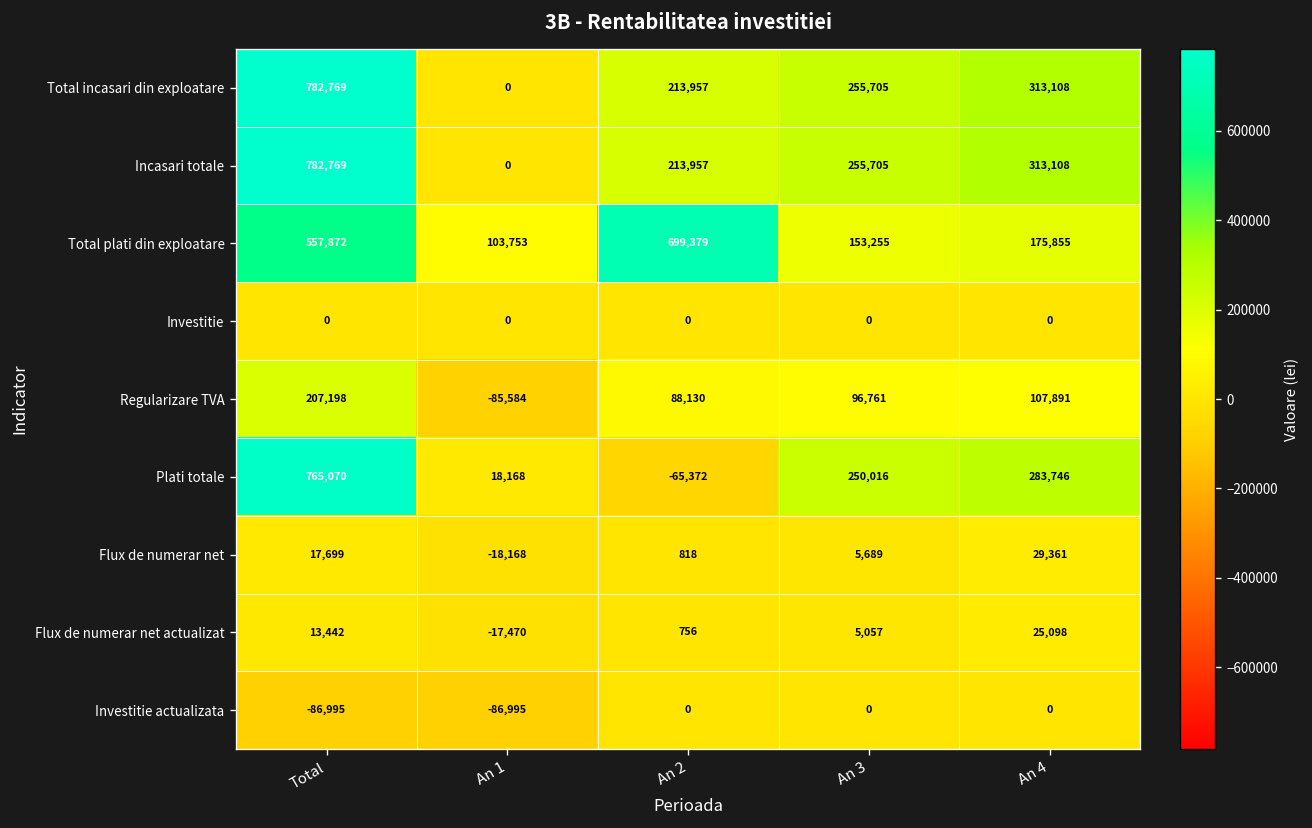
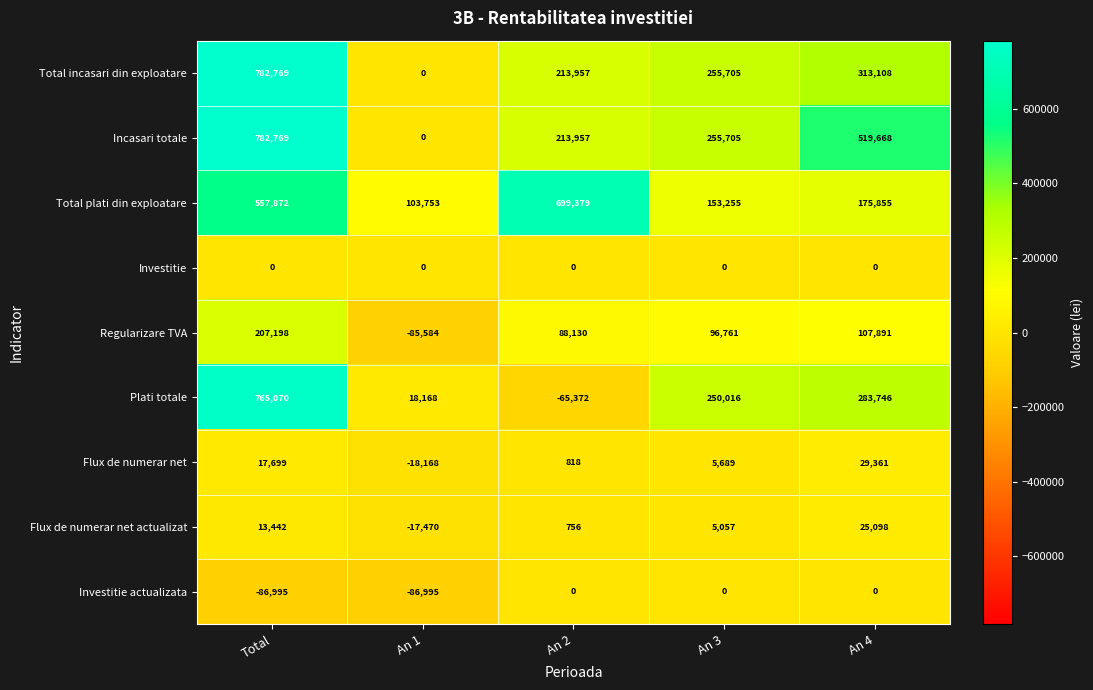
Incasari totale, An 4: 313,108 -> 519,668
